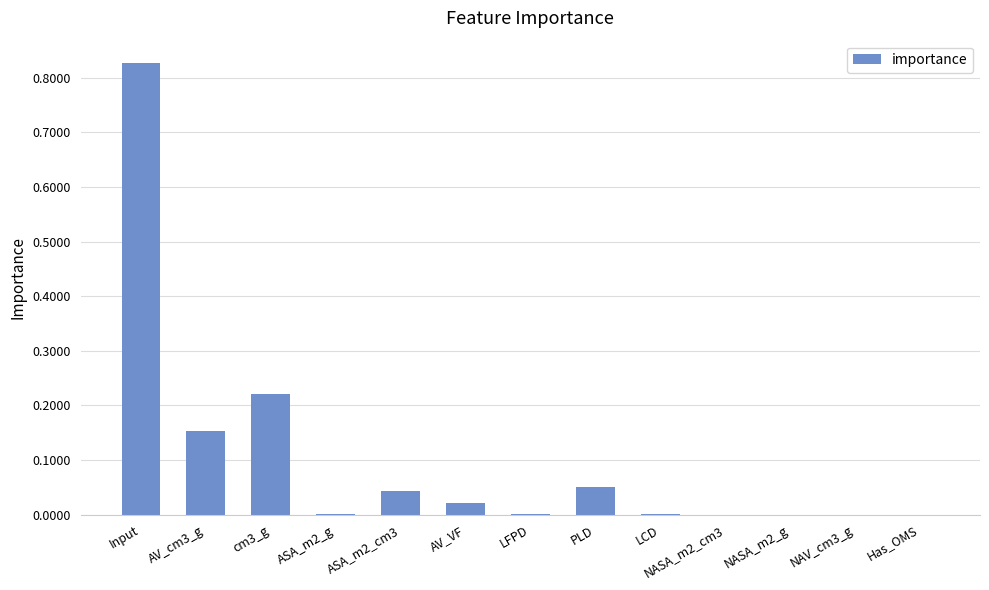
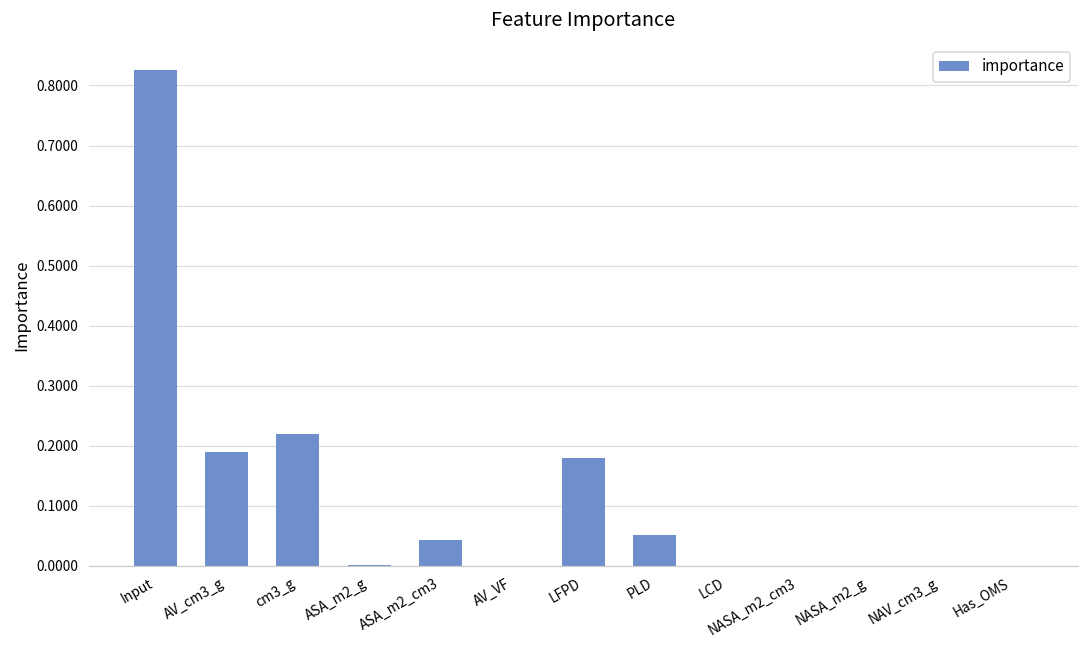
AV_cm3_g: 0.15 -> 0.19
AV_VF: 0.02 -> 0.00
LFPD: 0.00 -> 0.18
